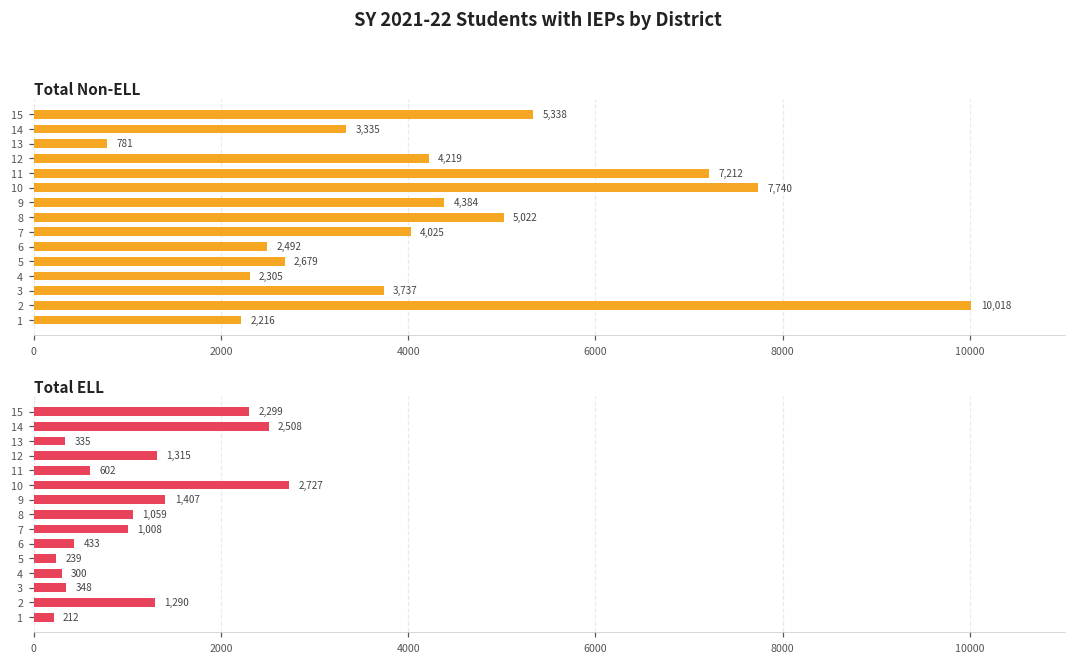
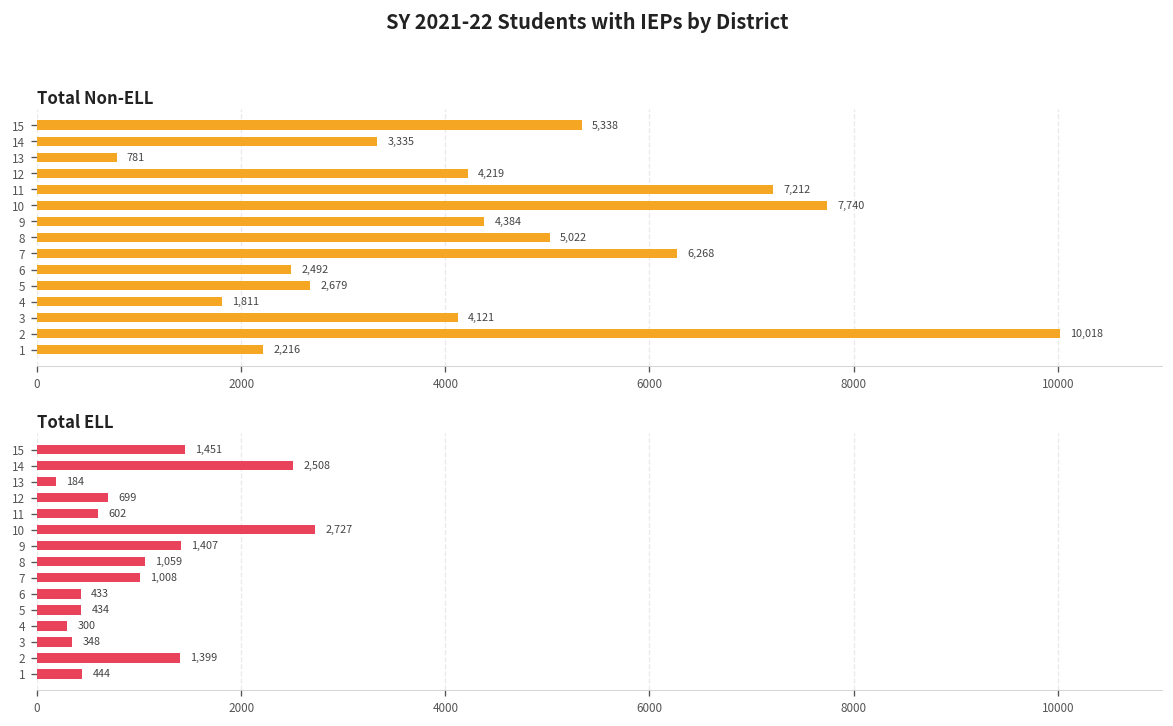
Total Non-ELL, 7: 4,025 -> 6,268
Total Non-ELL, 4: 2,305 -> 1,811
Total Non-ELL, 3: 3,737 -> 4,121
Total ELL, 15: 2,299 -> 1,451
Total ELL, 13: 335 -> 184
Total ELL, 12: 1,315 -> 699
Total ELL, 5: 239 -> 434
Total ELL, 2: 1,290 -> 1,399
Total ELL, 1: 212 -> 444
